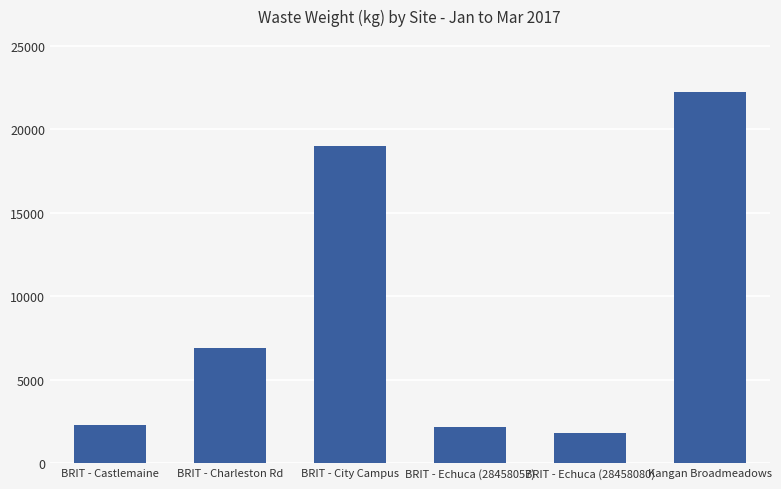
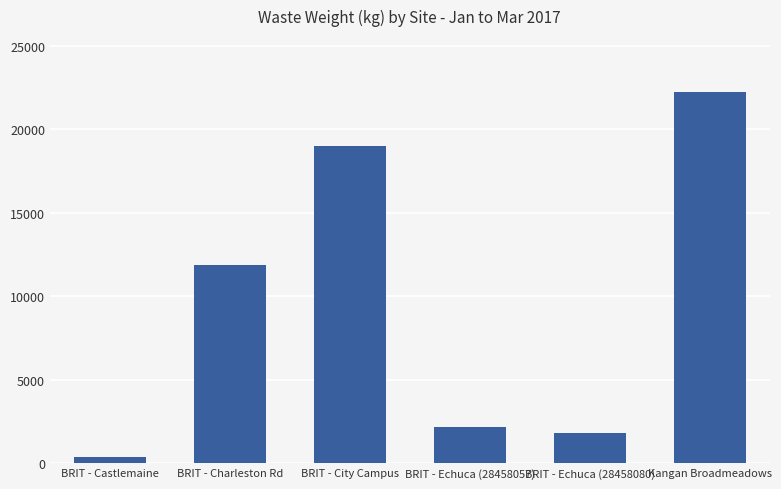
BRIT - Castlemaine: 2300 -> 400
BRIT - Charleston Rd: 6900 -> 11900
